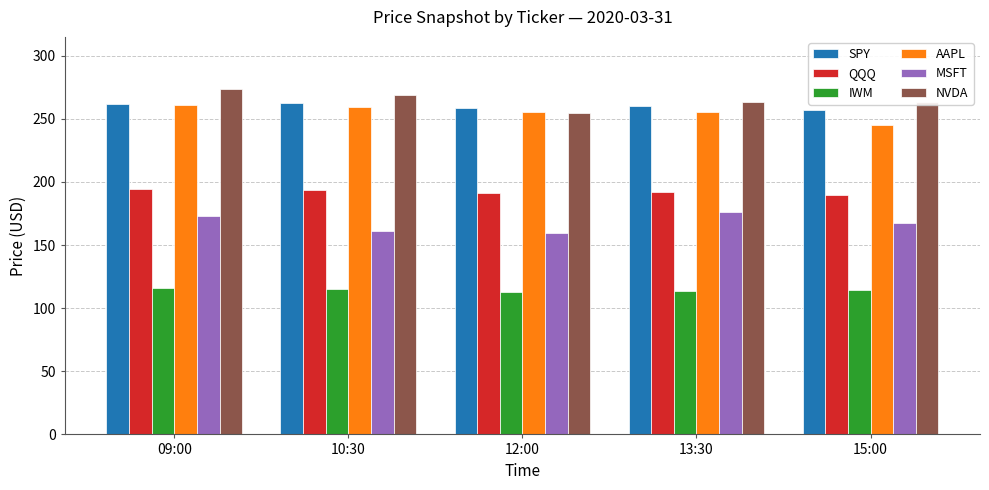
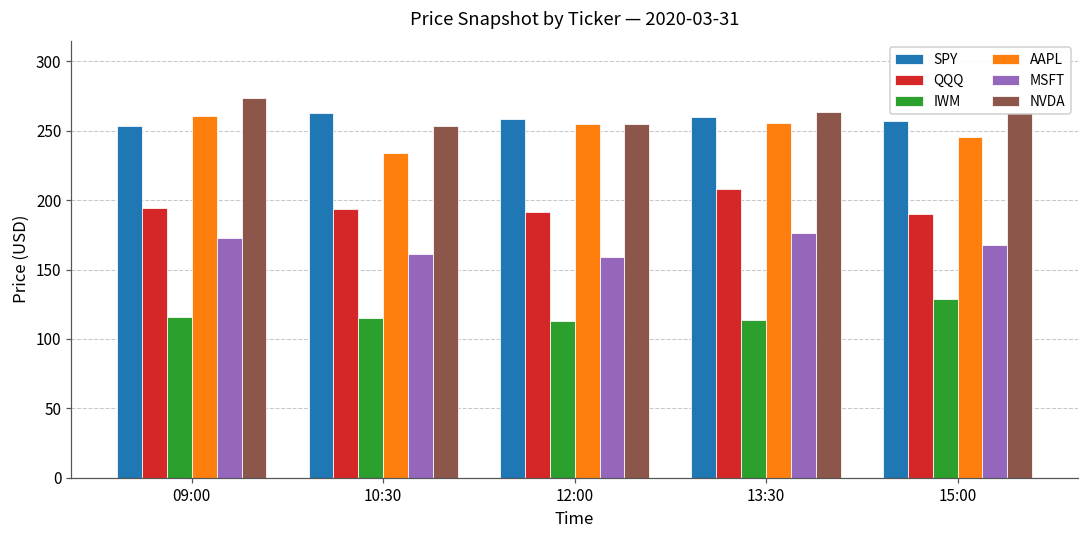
SPY, 09:00: 262 -> 253
AAPL, 10:30: 259 -> 234
NVDA, 10:30: 269 -> 253
QQQ, 13:30: 192 -> 208
IWM, 15:00: 114 -> 129
